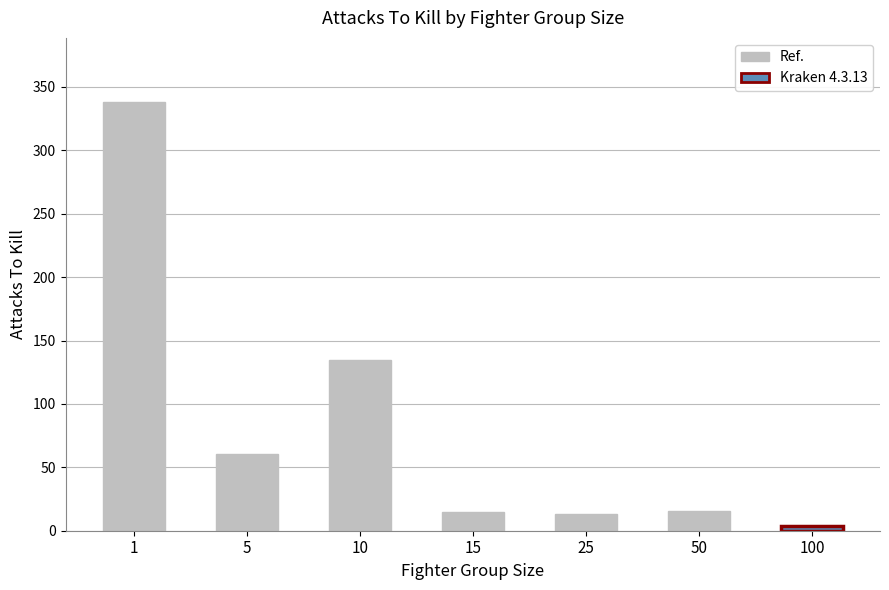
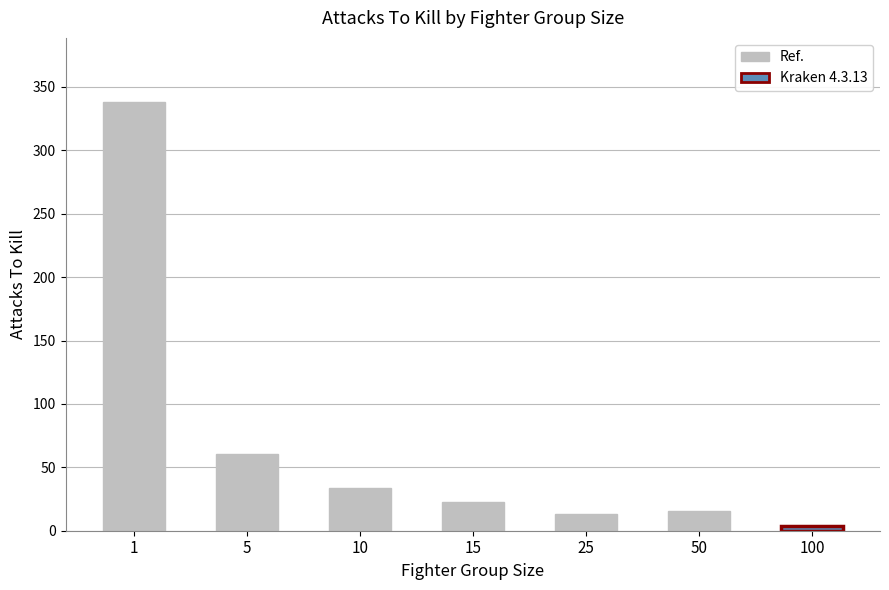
10: 134 -> 34
15: 15 -> 23
